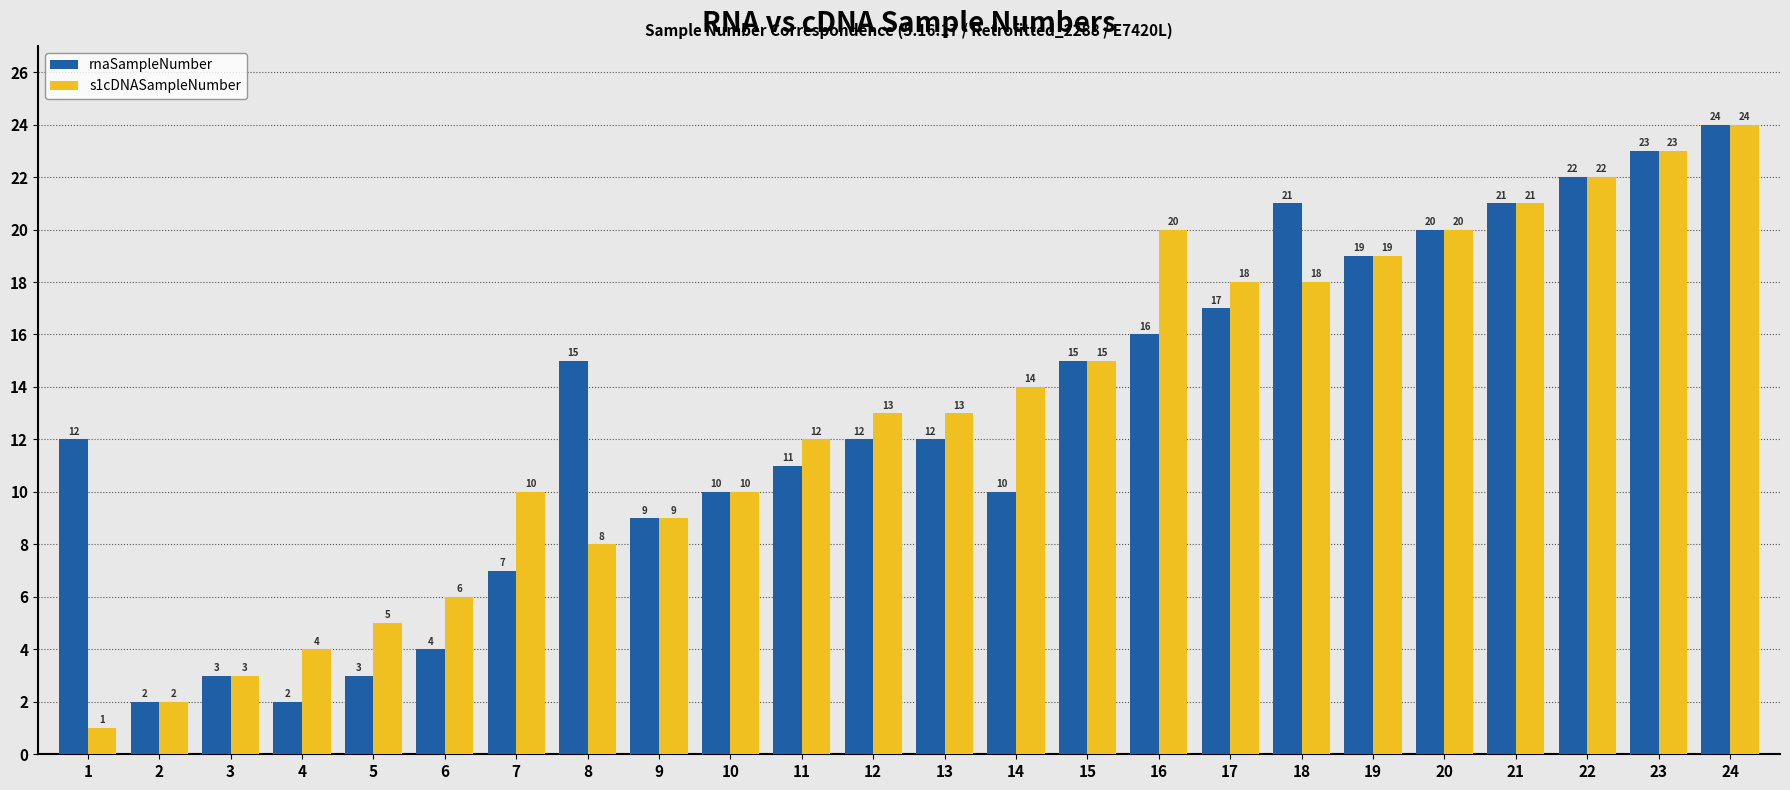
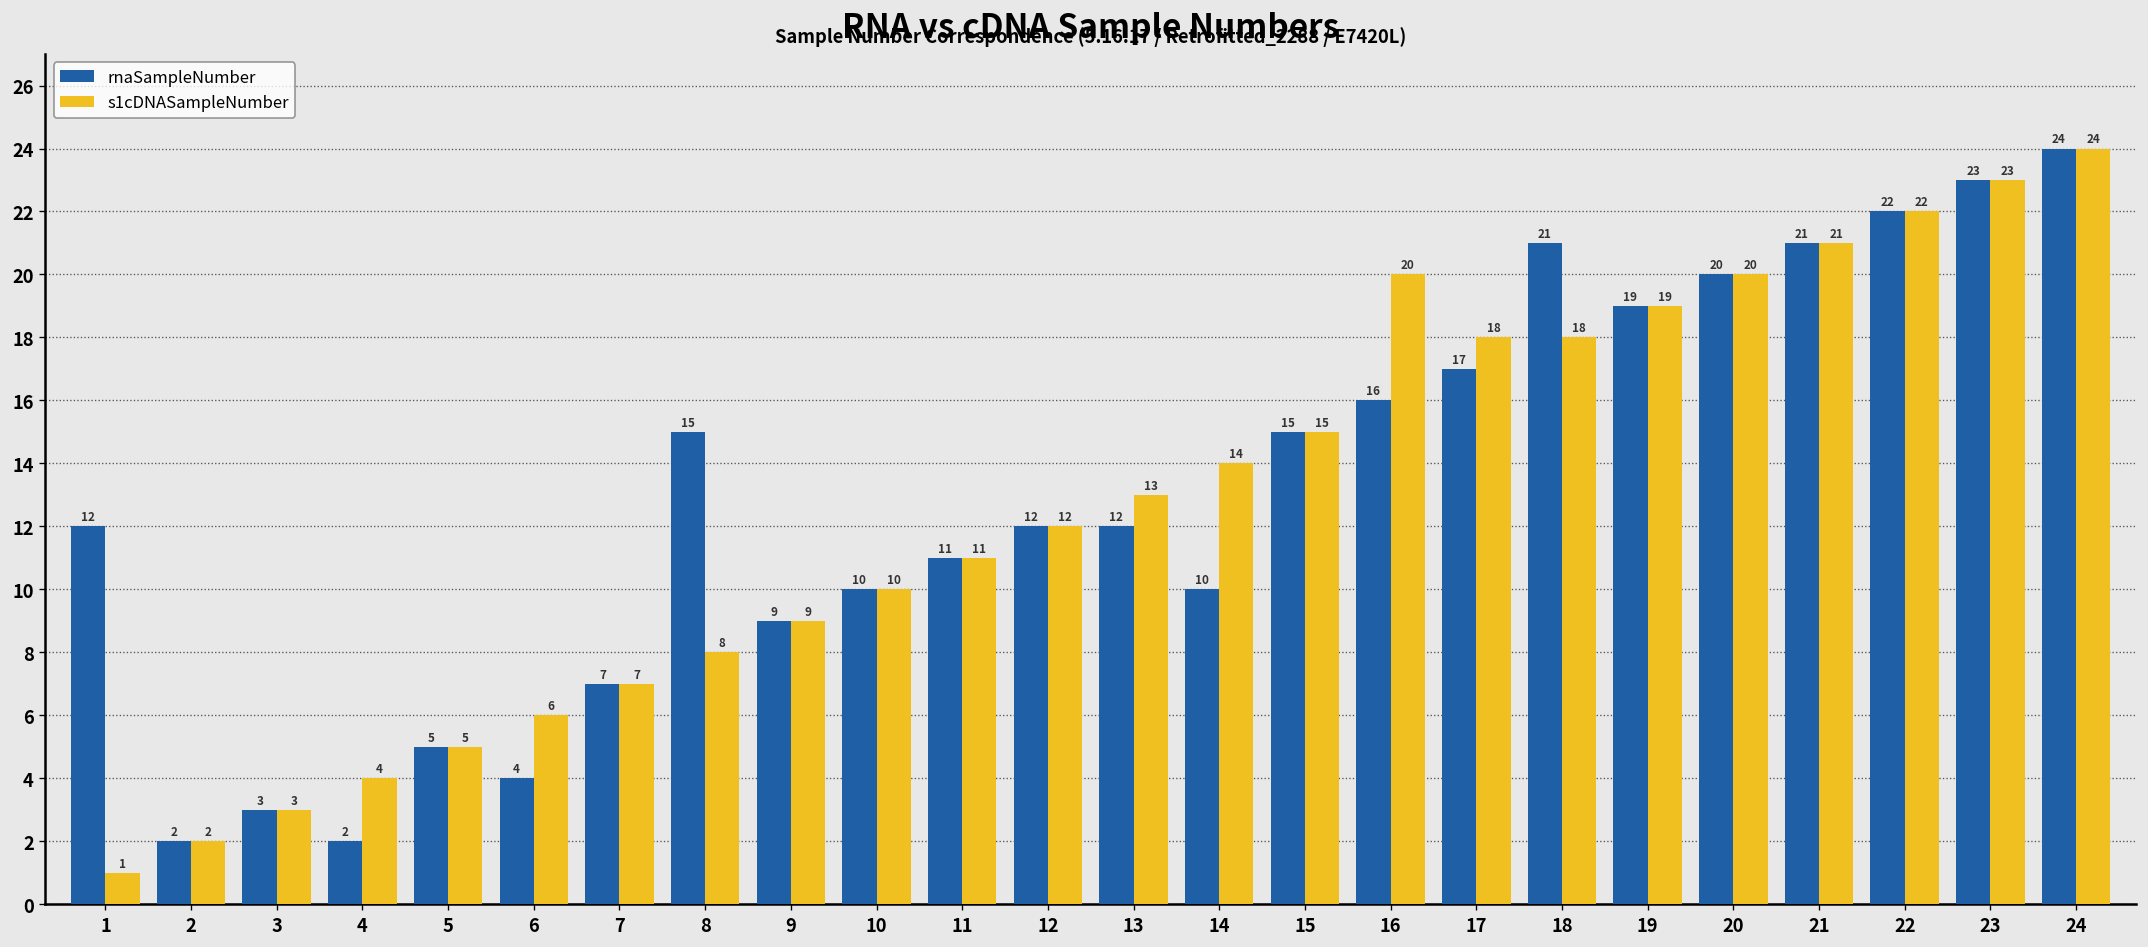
rnaSampleNumber, 5: 3 -> 5
s1cDNASampleNumber, 7: 10 -> 7
s1cDNASampleNumber, 11: 12 -> 11
s1cDNASampleNumber, 12: 13 -> 12
